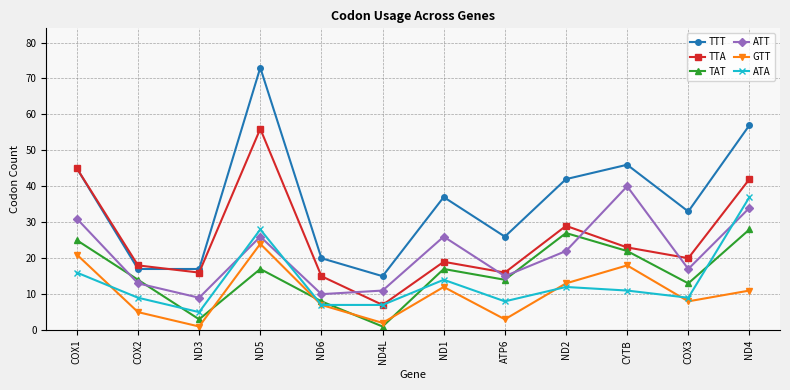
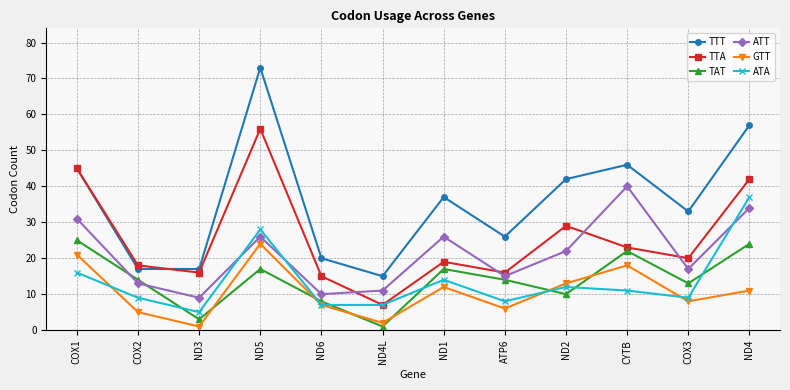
GTT, ATP6: 3 -> 6
TAT, ND2: 27 -> 10
TAT, ND4: 28 -> 24
